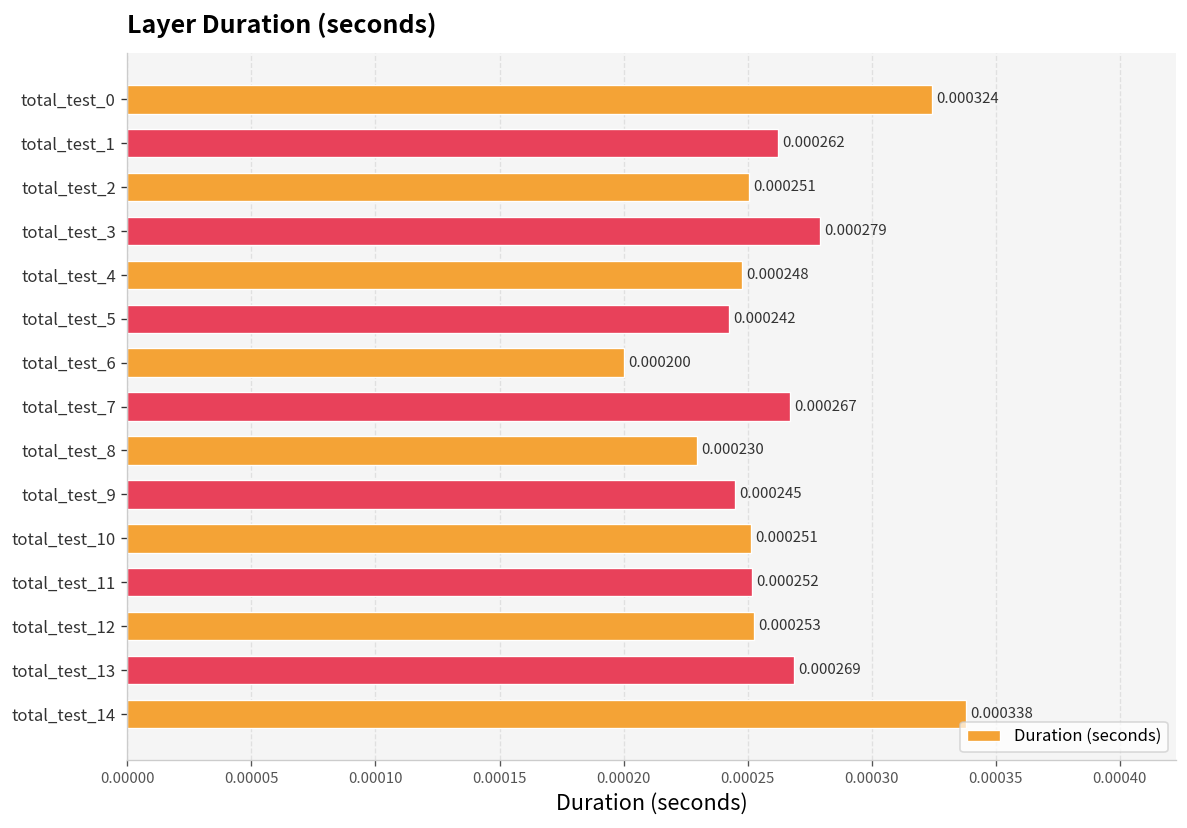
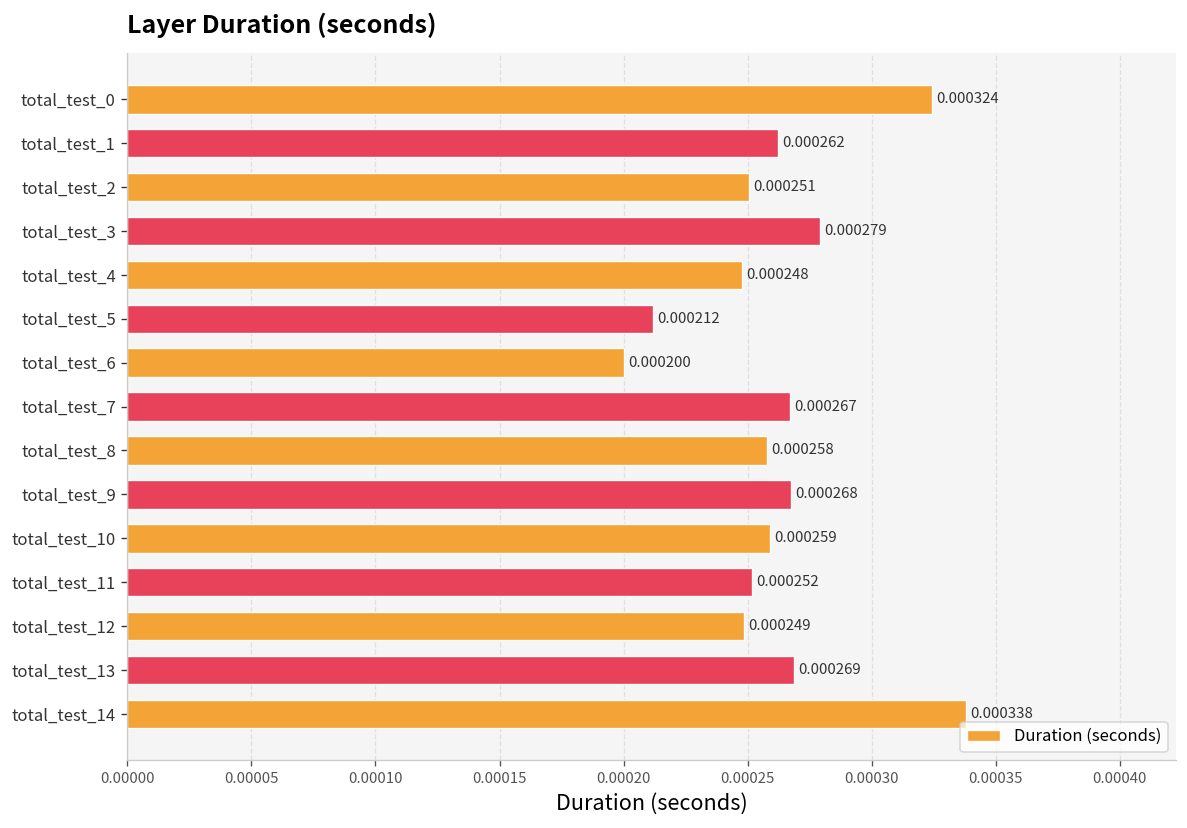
total_test_5: 0.000242 -> 0.000212
total_test_8: 0.000230 -> 0.000258
total_test_9: 0.000245 -> 0.000268
total_test_10: 0.000251 -> 0.000259
total_test_12: 0.000253 -> 0.000249
